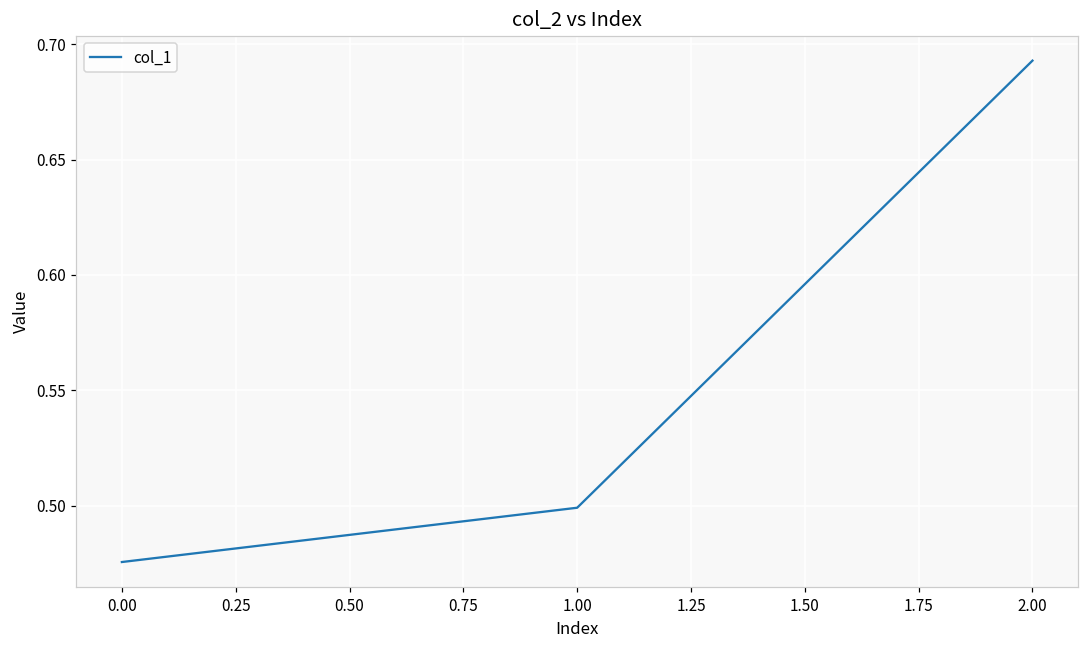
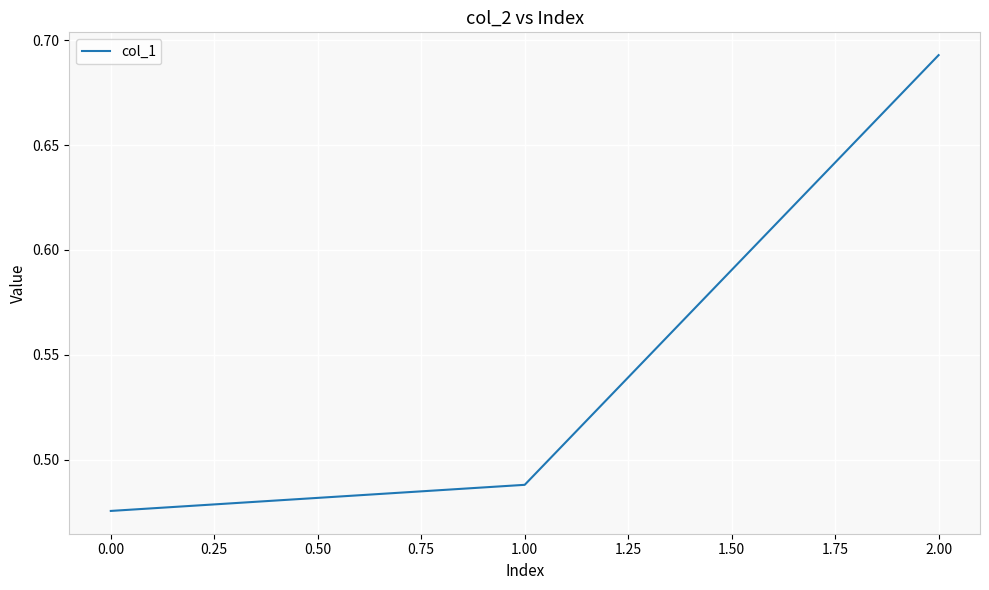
1.00: 0.499 -> 0.488
